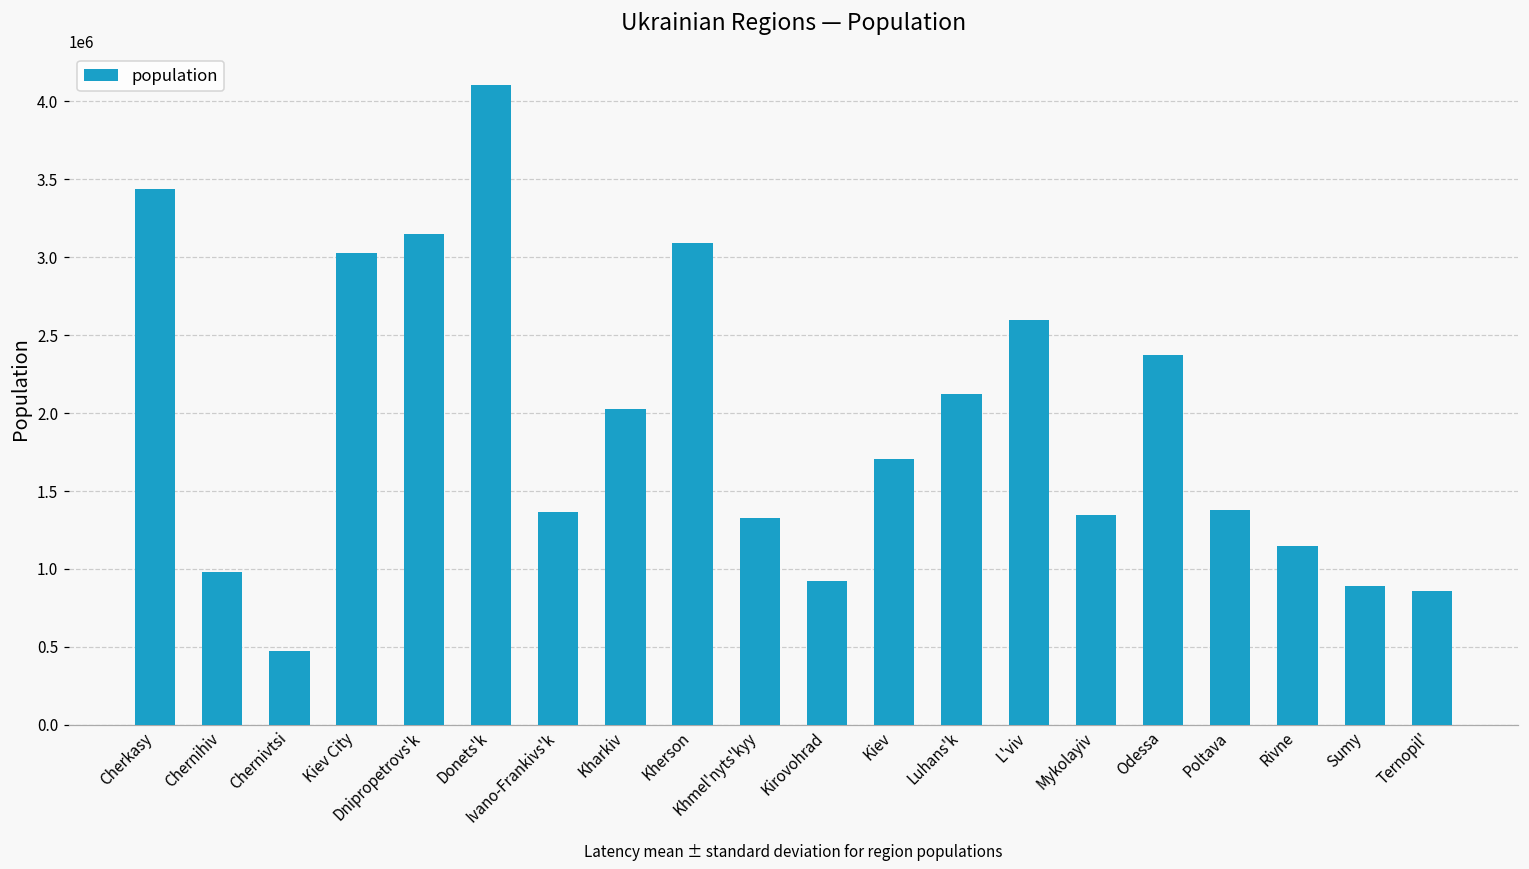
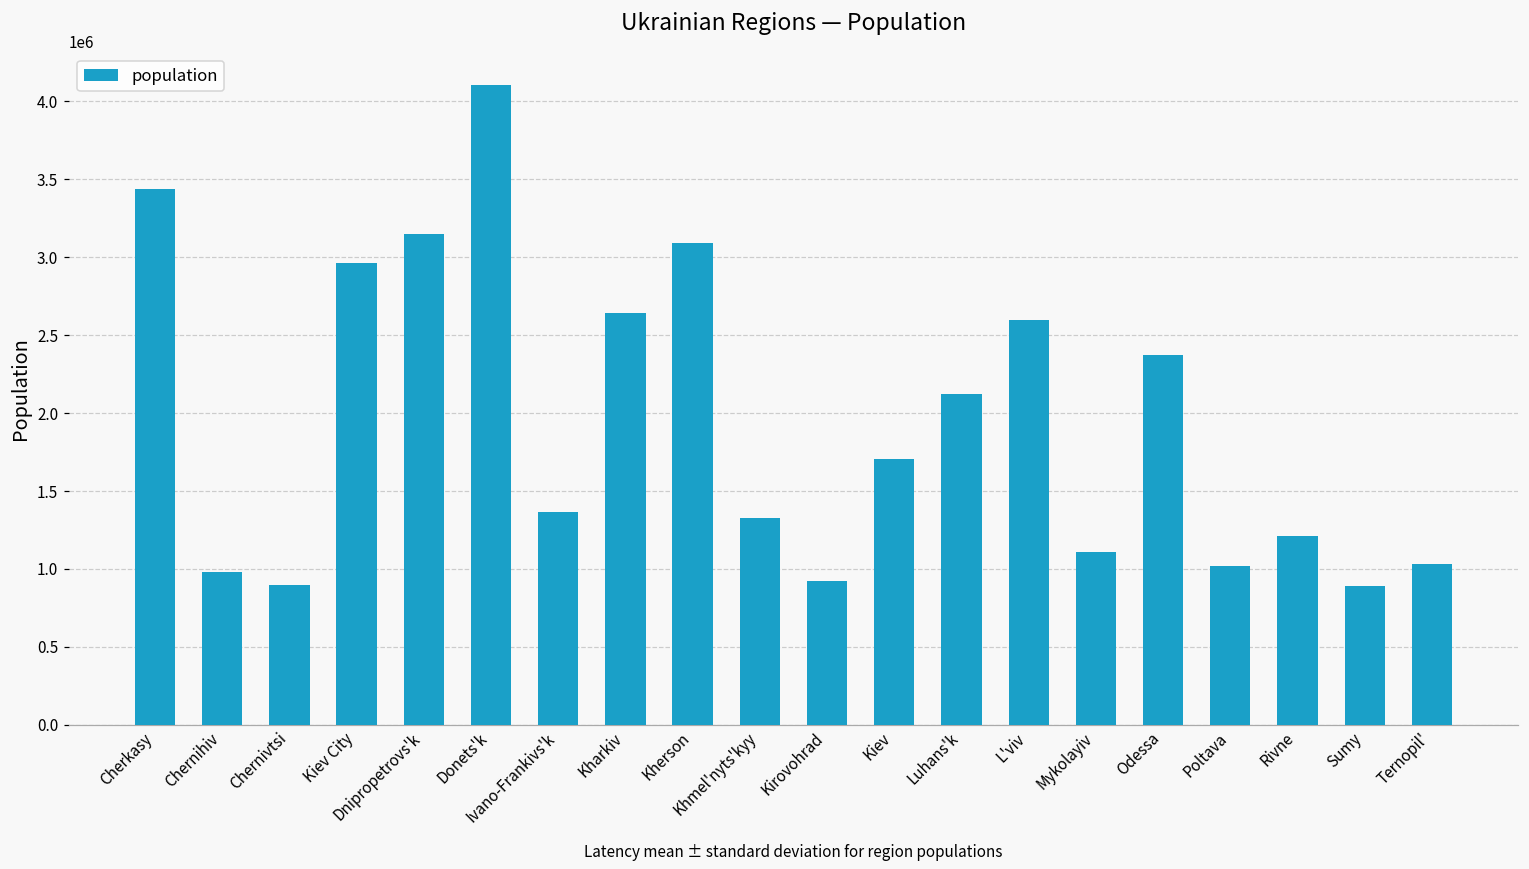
Chernivtsi: 470000 -> 900000
Kiev City: 3030000 -> 2960000
Kharkiv: 2030000 -> 2640000
Mykolayiv: 1350000 -> 1110000
Poltava: 1380000 -> 1020000
Rivne: 1150000 -> 1210000
Ternopil': 860000 -> 1030000
